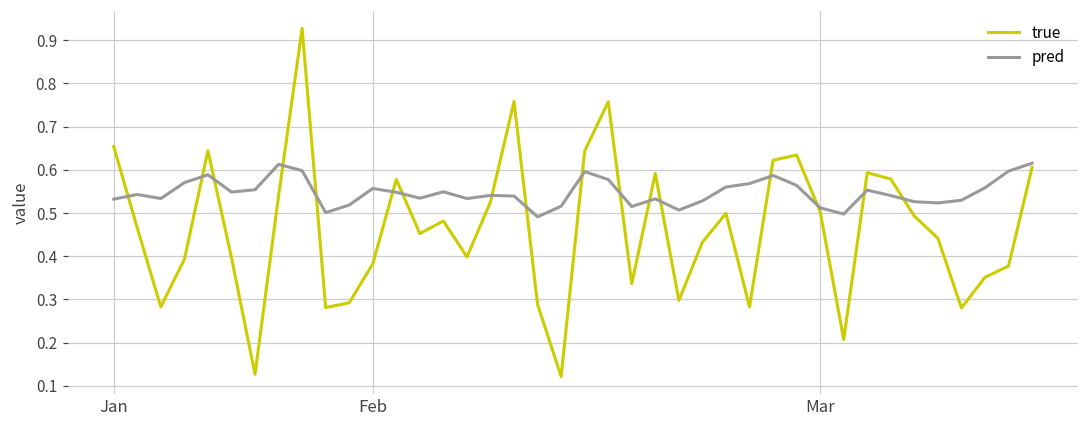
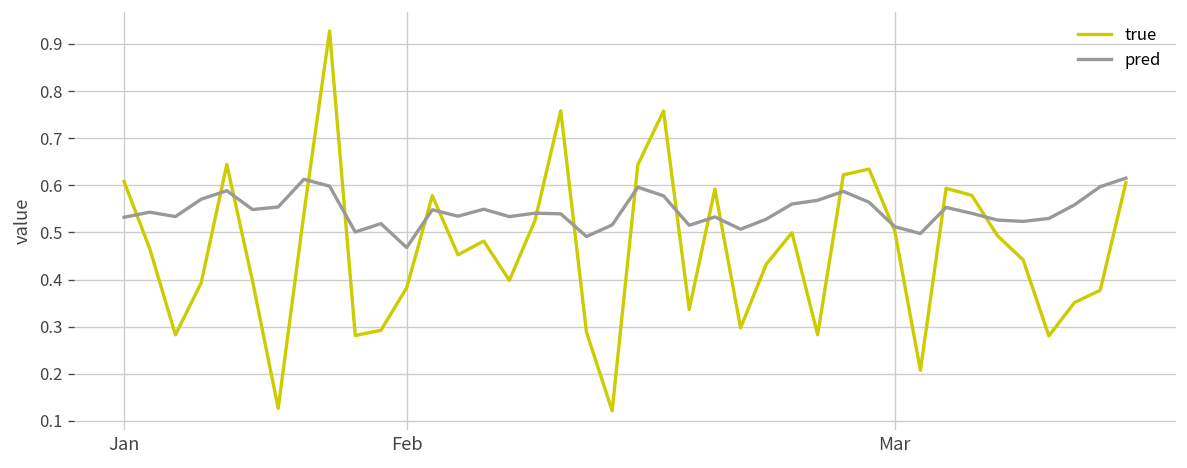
true, Jan: 0.65 -> 0.61
pred, Feb: 0.56 -> 0.47
